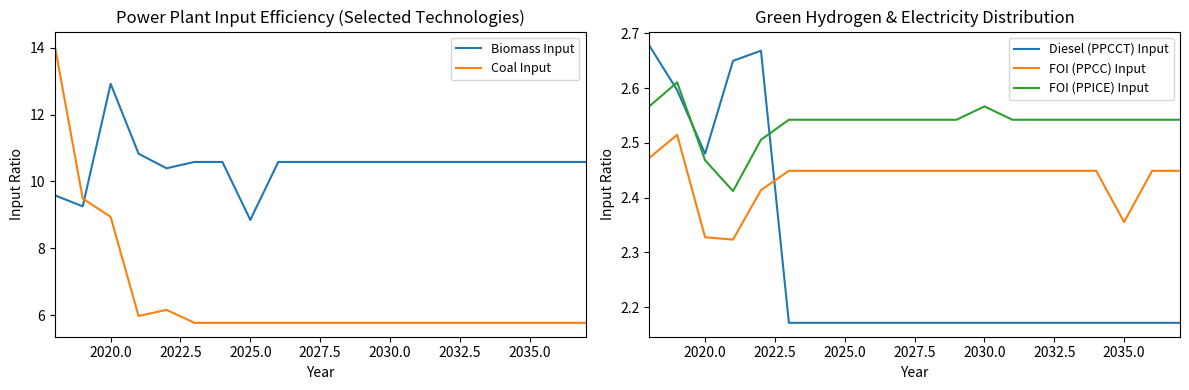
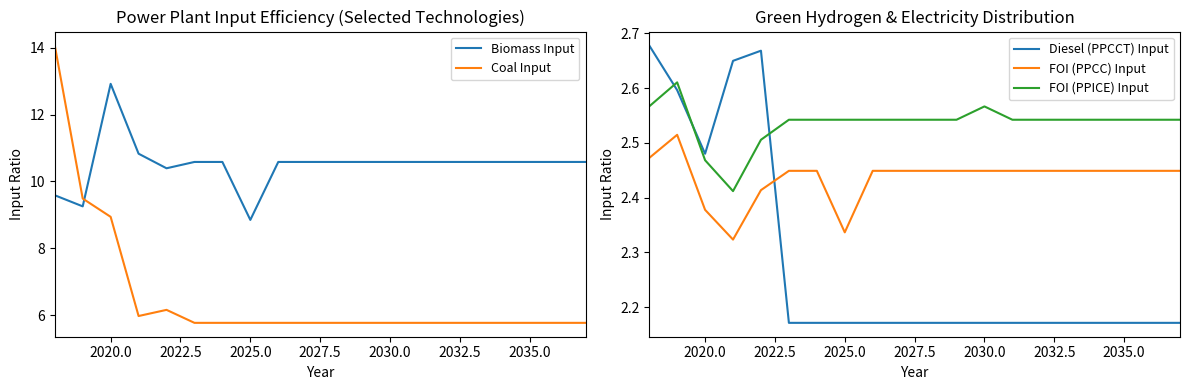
Green Hydrogen & Electricity Distribution, FOI (PPCC) Input, 2020.0: 2.33 -> 2.38
Green Hydrogen & Electricity Distribution, FOI (PPCC) Input, 2025.0: 2.45 -> 2.34
Green Hydrogen & Electricity Distribution, FOI (PPCC) Input, 2035.0: 2.36 -> 2.45
